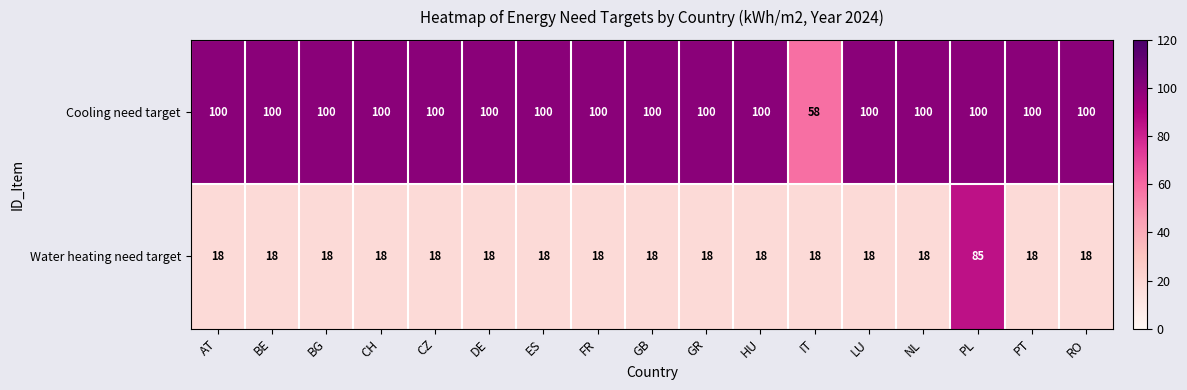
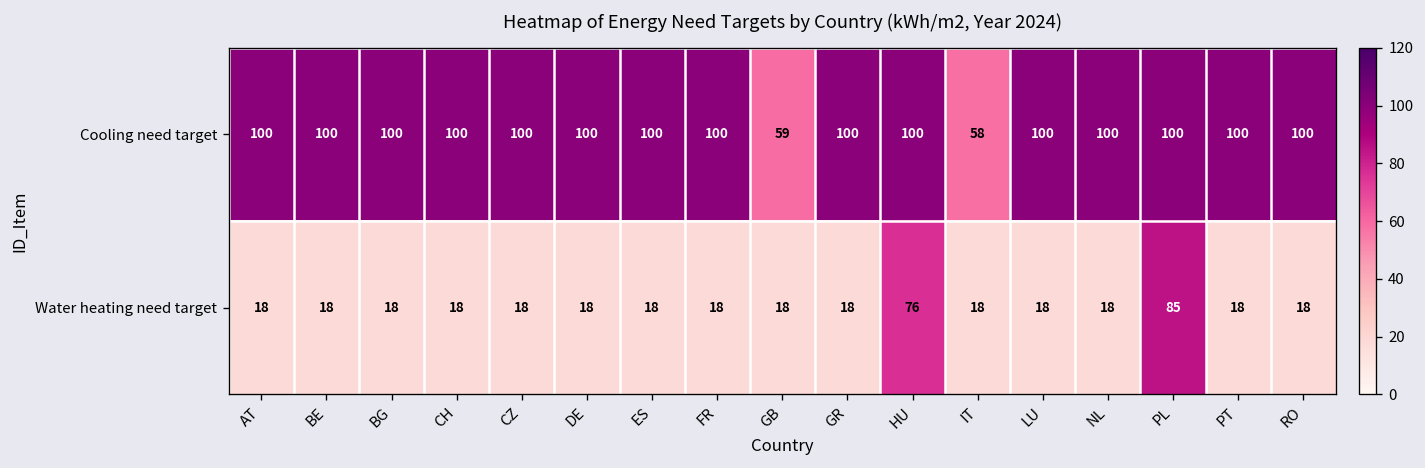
Cooling need target, GB: 100 -> 59
Water heating need target, HU: 18 -> 76
